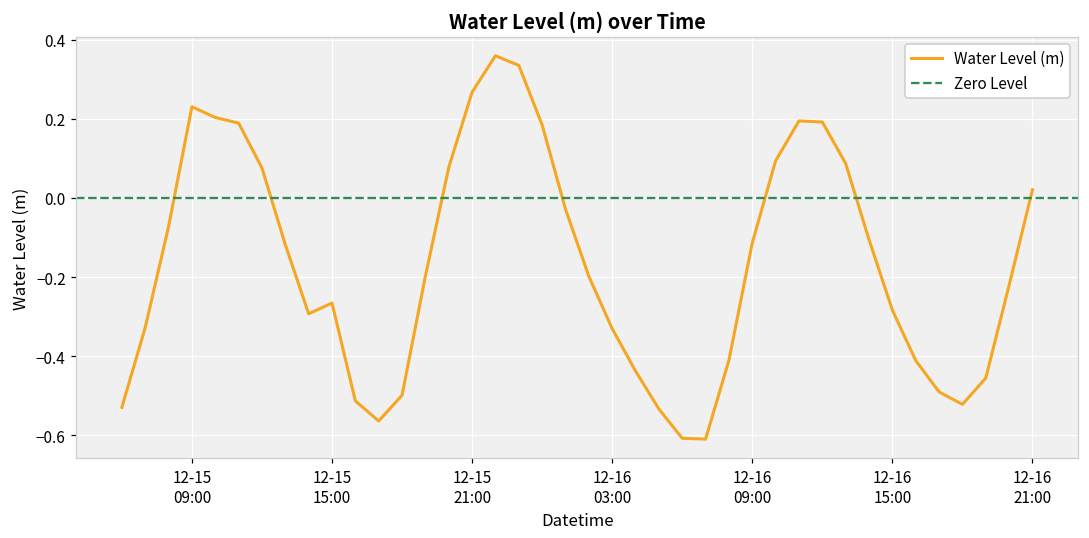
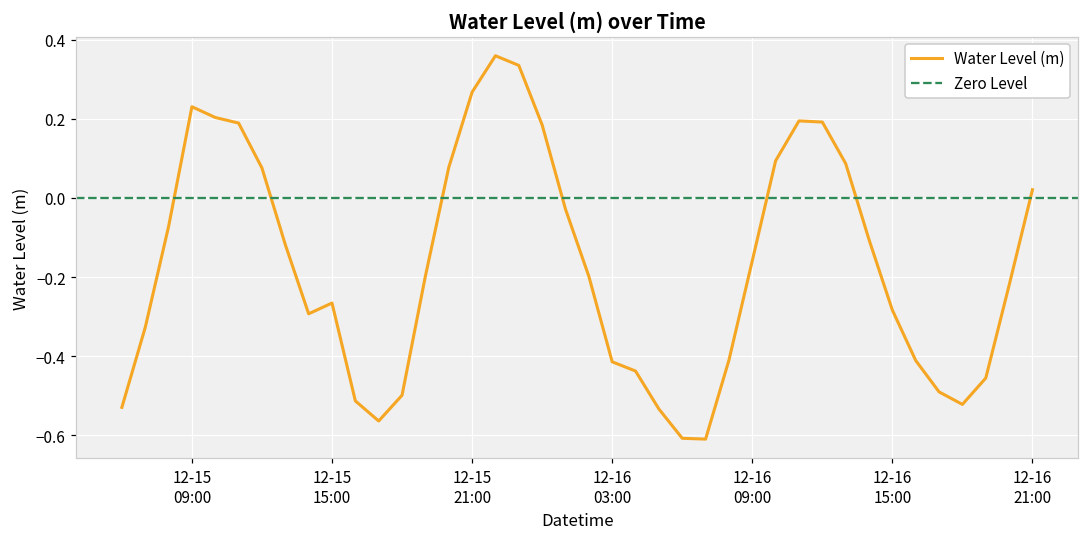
12-16 03:00: -0.33 -> -0.41
12-16 09:00: -0.11 -> -0.16
